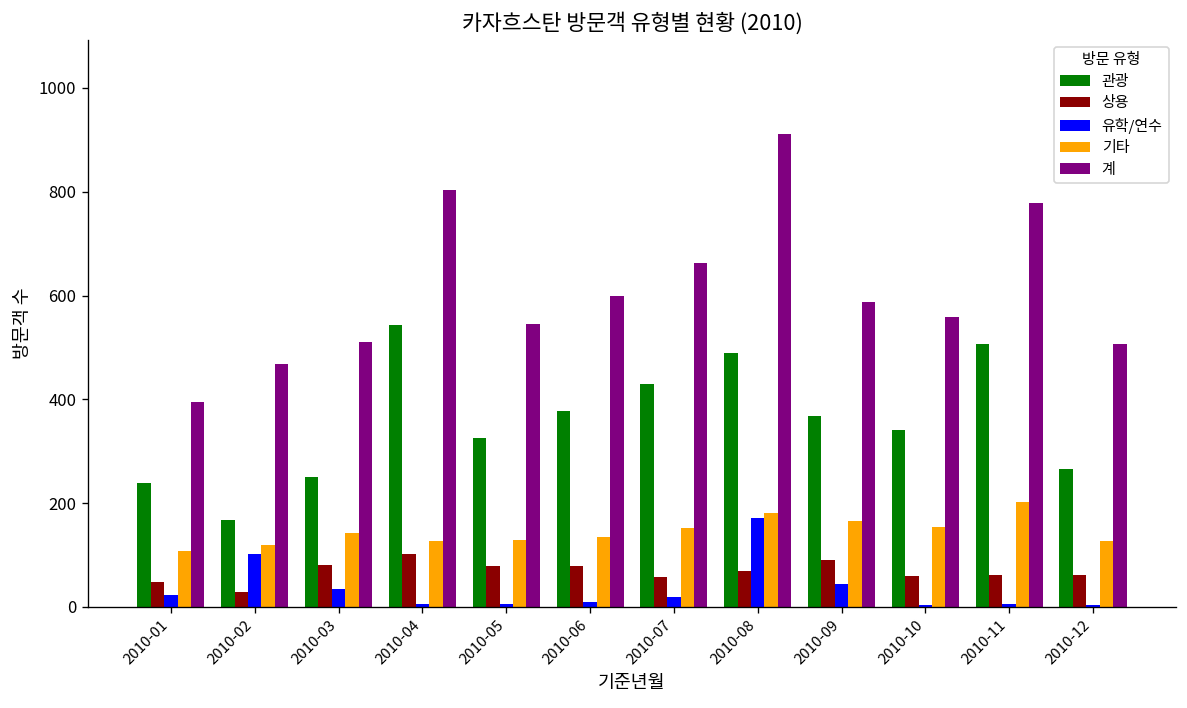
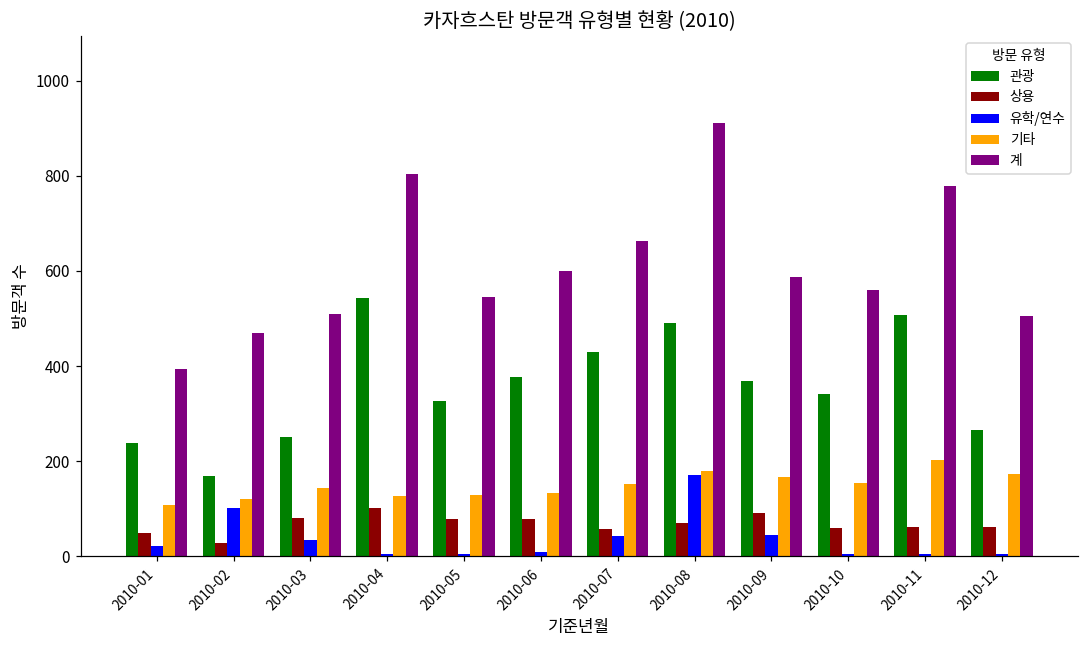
유학/연수, 2010-07: 20 -> 40
기타, 2010-12: 130 -> 170
